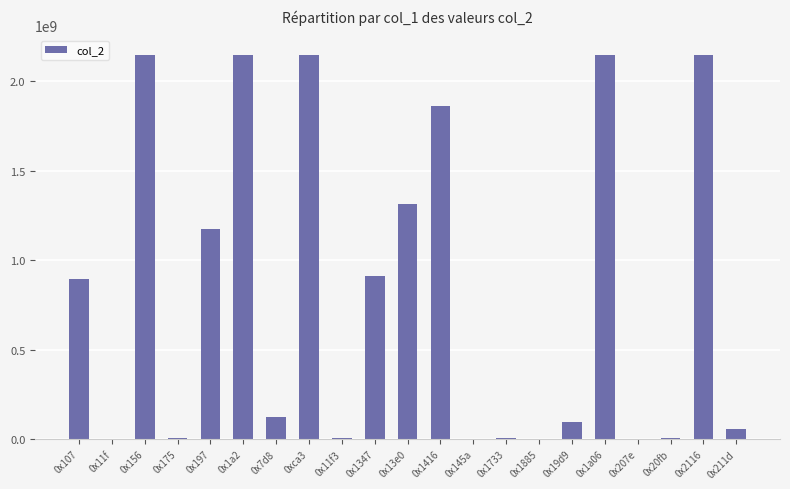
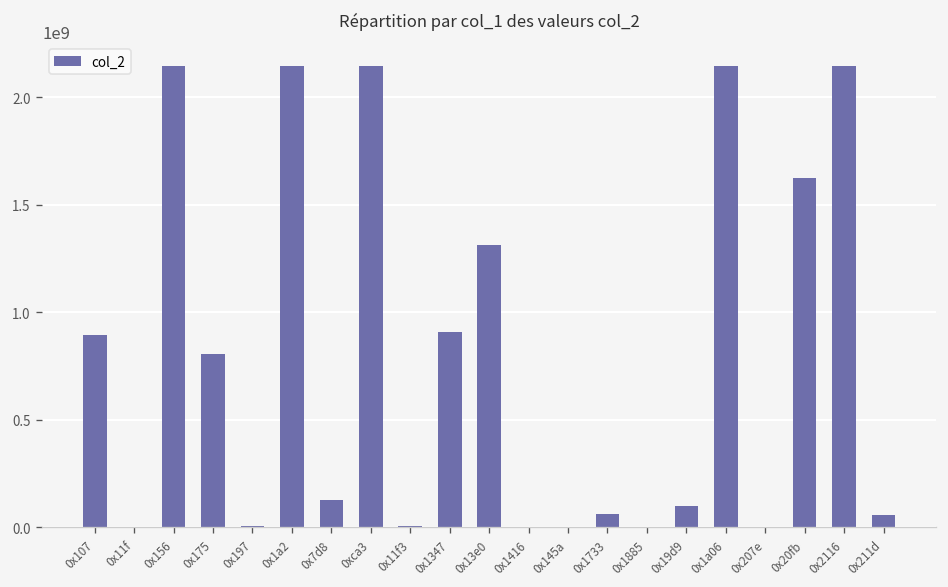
0x175: 0 -> 800000000
0x197: 1170000000 -> 0
0x1416: 1860000000 -> 0
0x1733: 0 -> 60000000
0x20fb: 0 -> 1630000000
